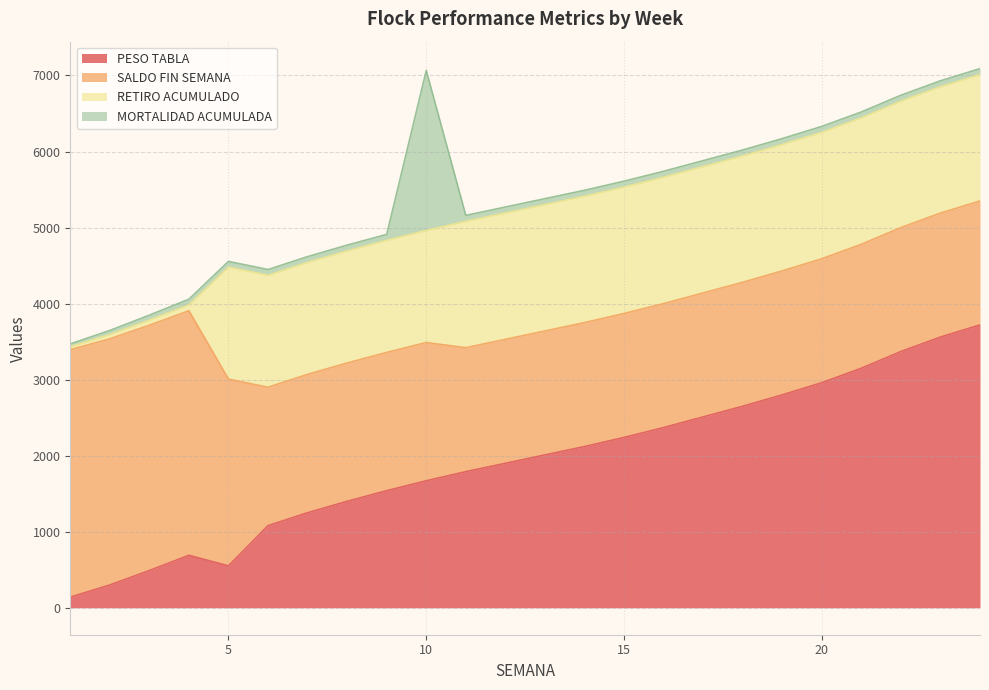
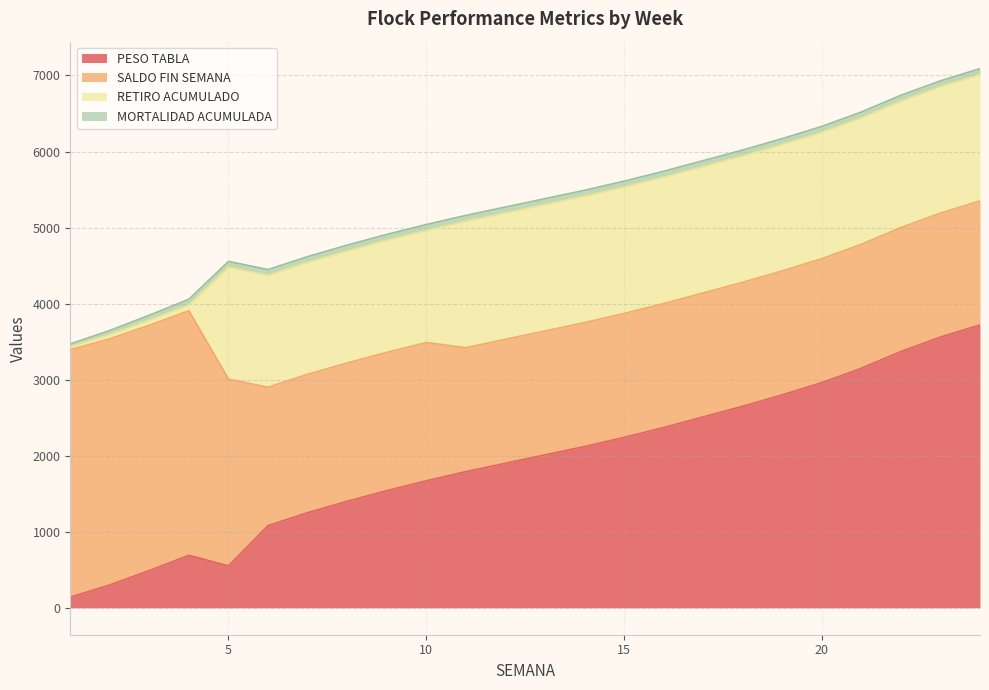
MORTALIDAD ACUMULADA, 10: 2100 -> 100
